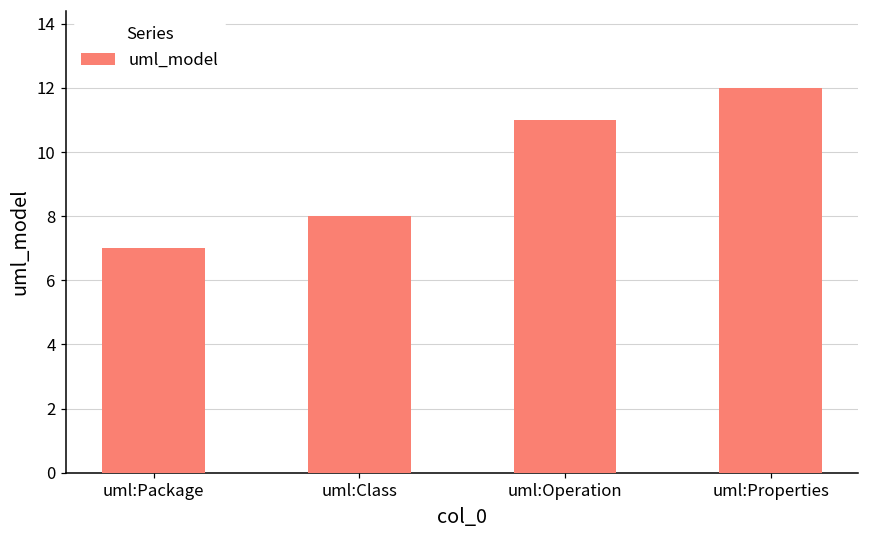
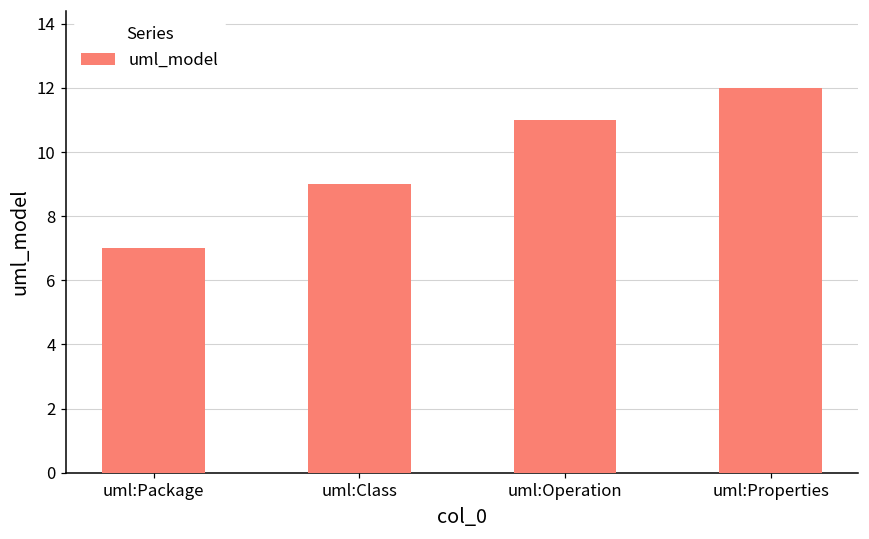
uml:Class: 8 -> 9
